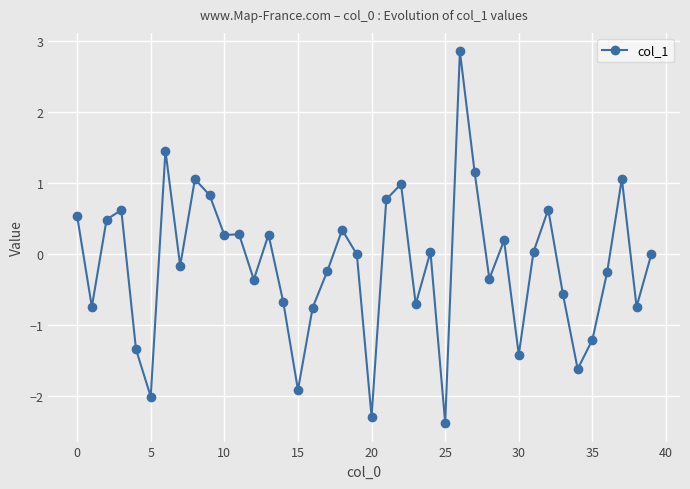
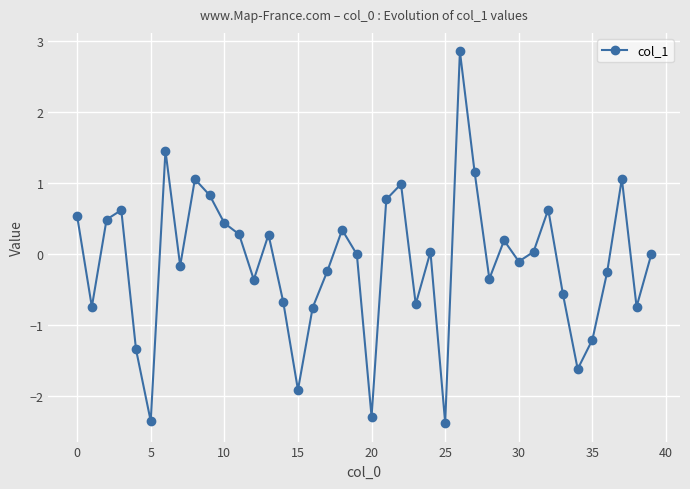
5: -2.0 -> -2.4
10: 0.3 -> 0.4
30: -1.4 -> -0.1
